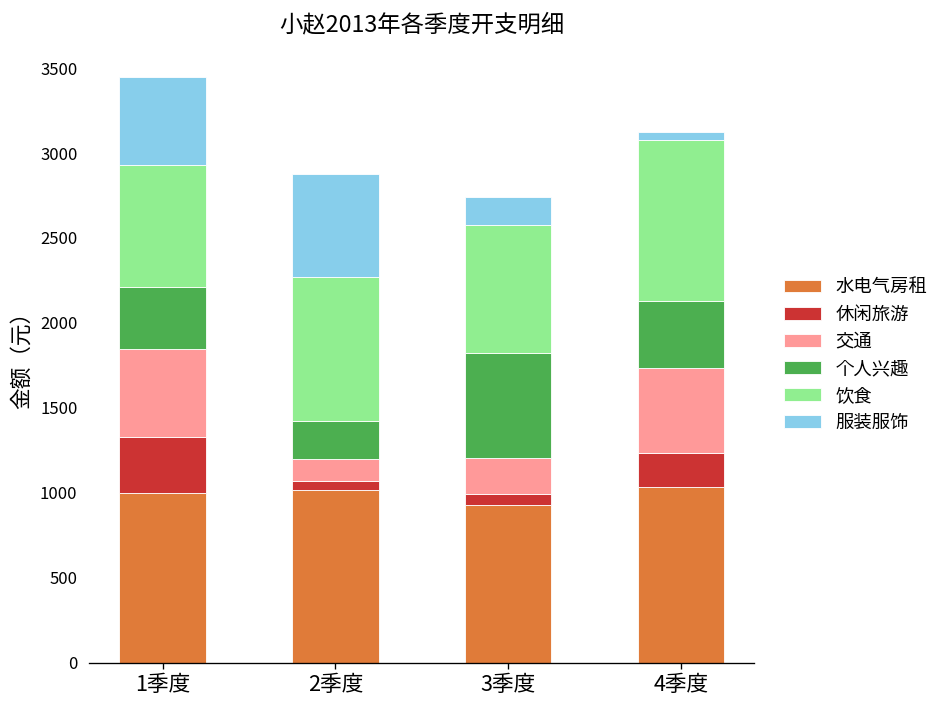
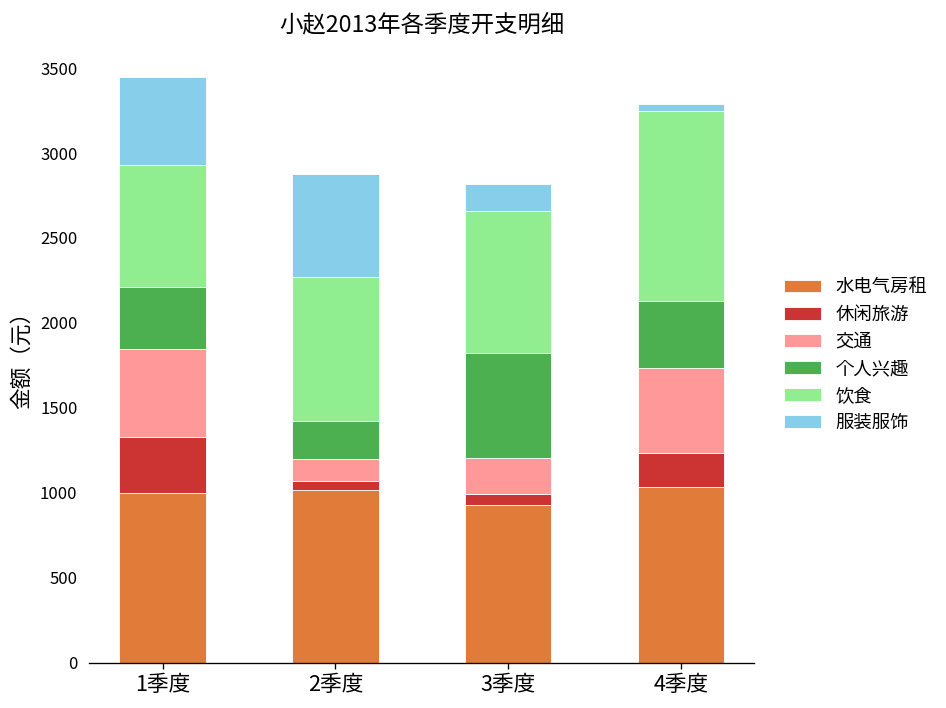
饮食, 3季度: 750 -> 830
饮食, 4季度: 950 -> 1120
